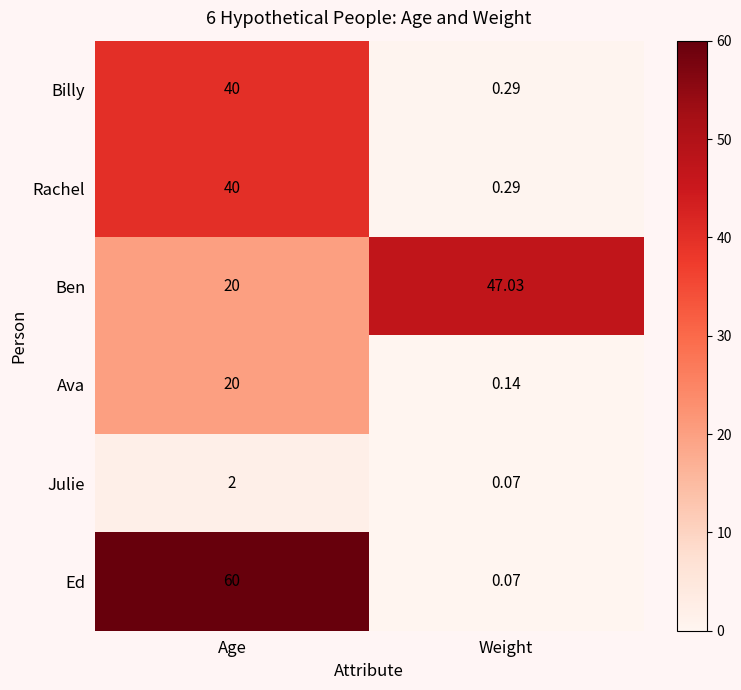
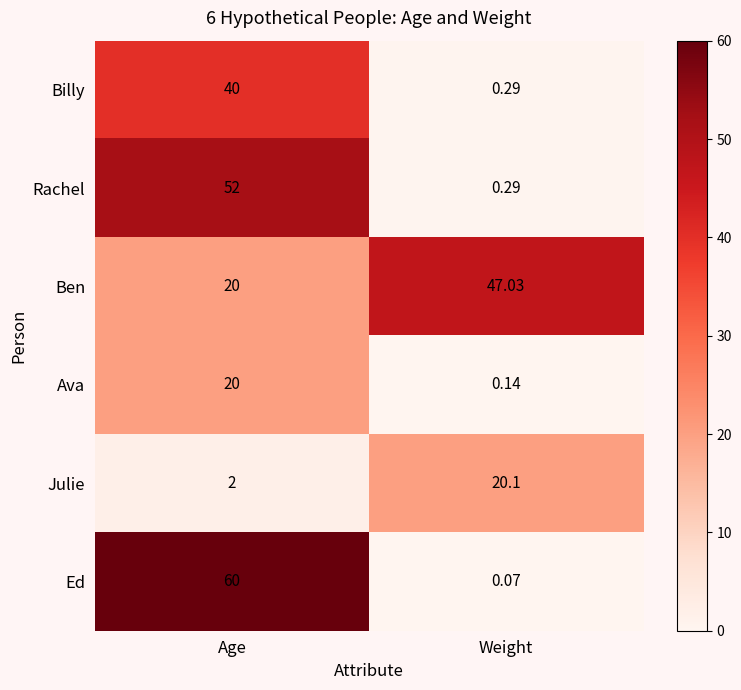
Rachel, Age: 40 -> 52
Julie, Weight: 0.07 -> 20.1
